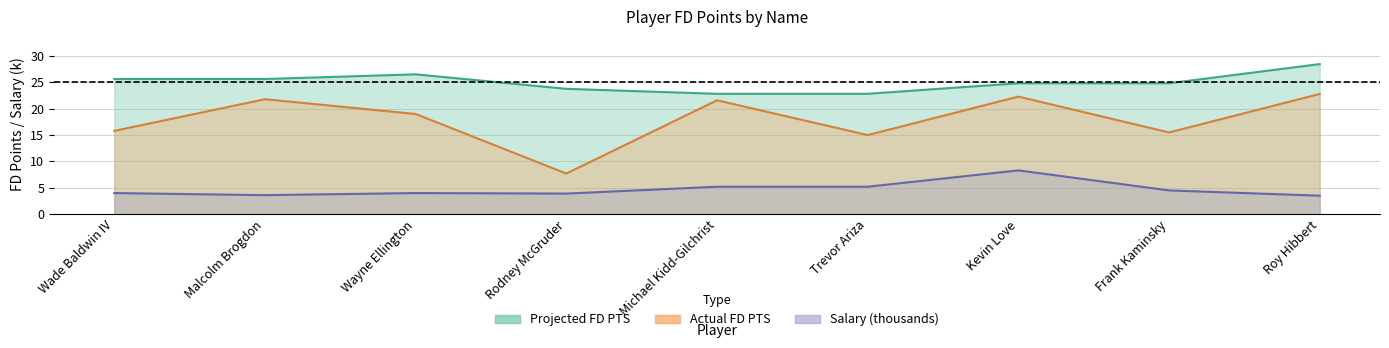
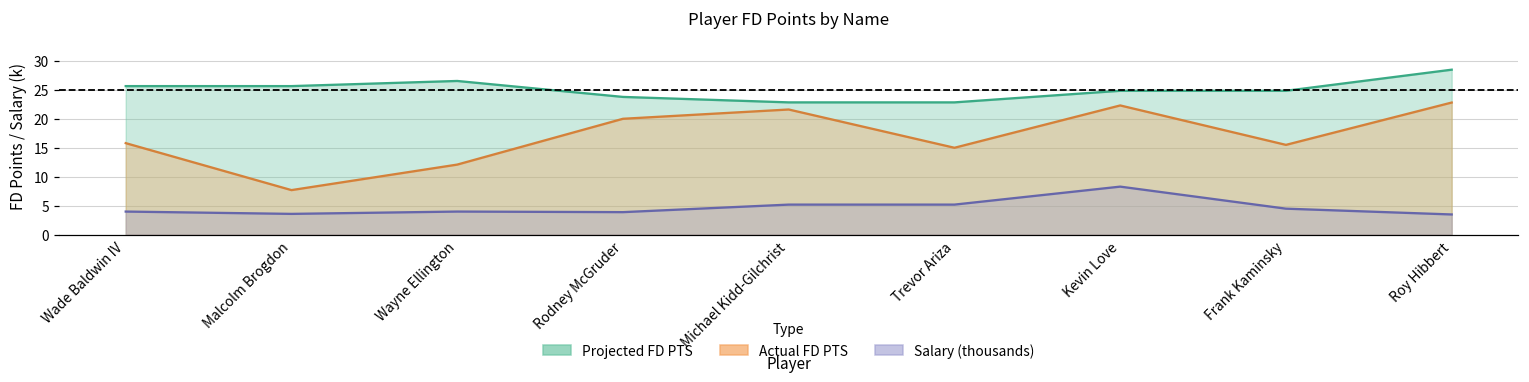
Actual FD PTS, Malcolm Brogdon: 22 -> 8
Actual FD PTS, Wayne Ellington: 19 -> 12
Actual FD PTS, Rodney McGruder: 8 -> 20
